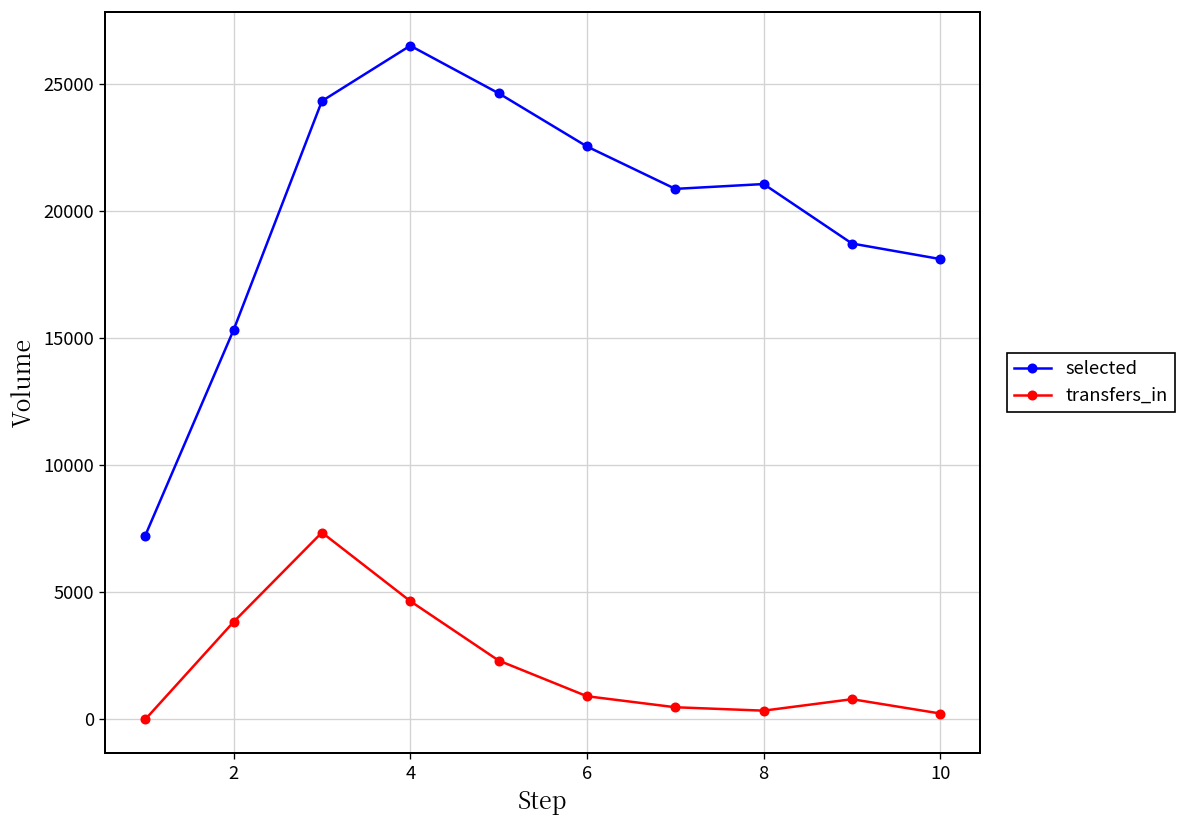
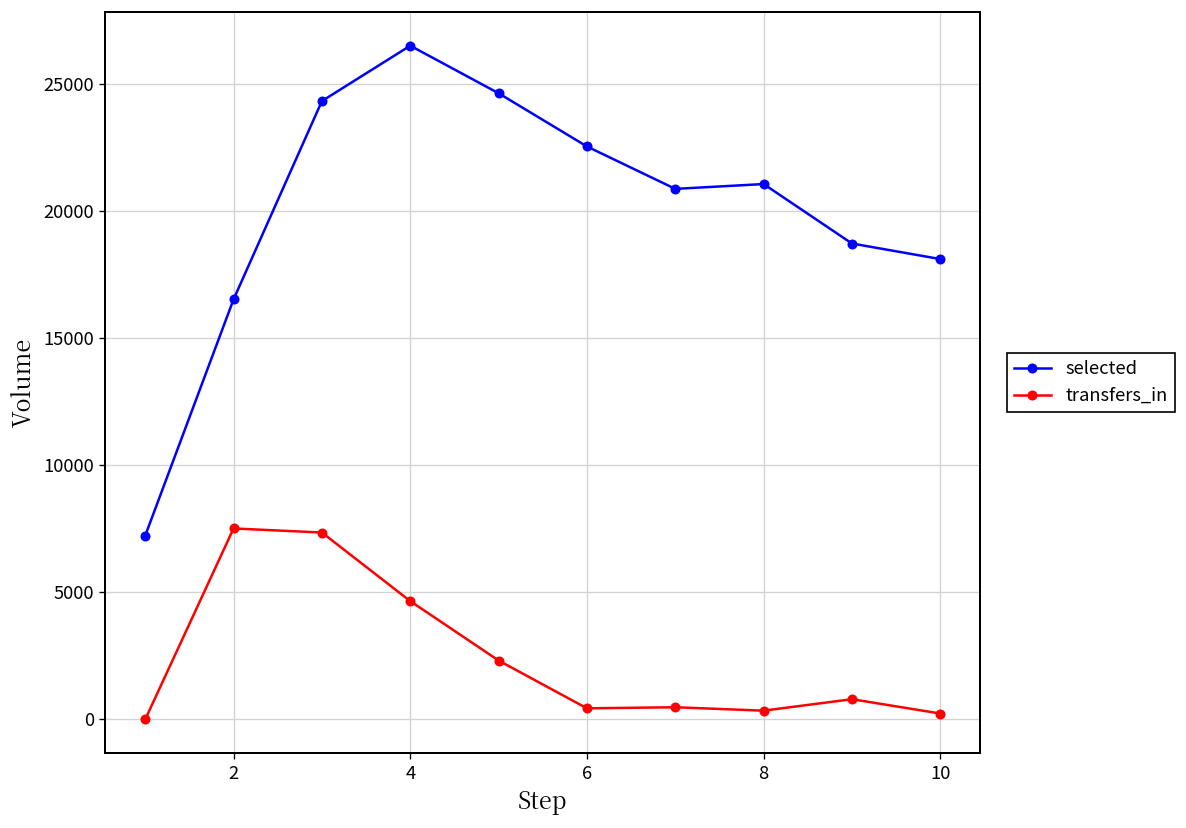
selected, 2: 15300 -> 16500
transfers_in, 2: 3800 -> 7500
transfers_in, 6: 900 -> 400
